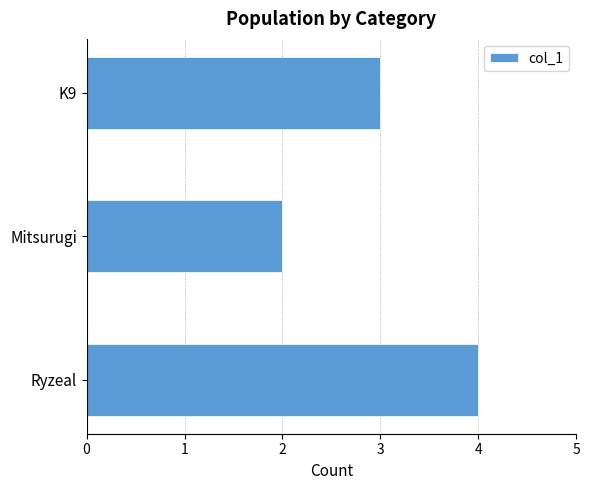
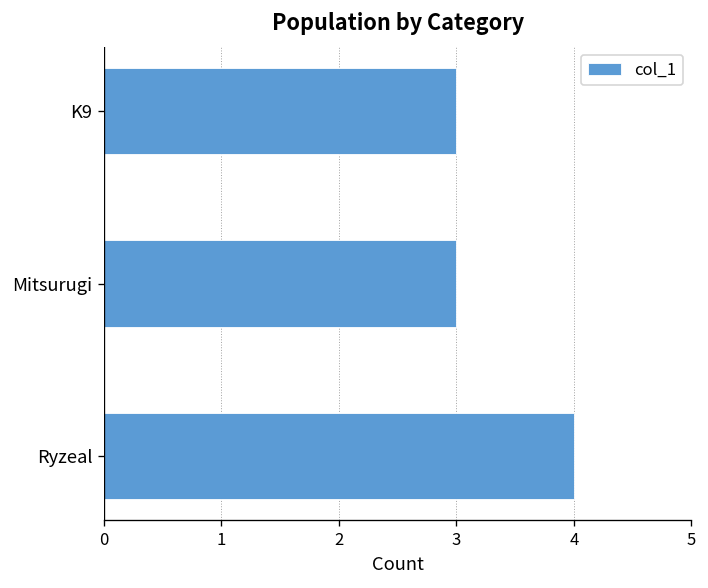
Mitsurugi: 2 -> 3
